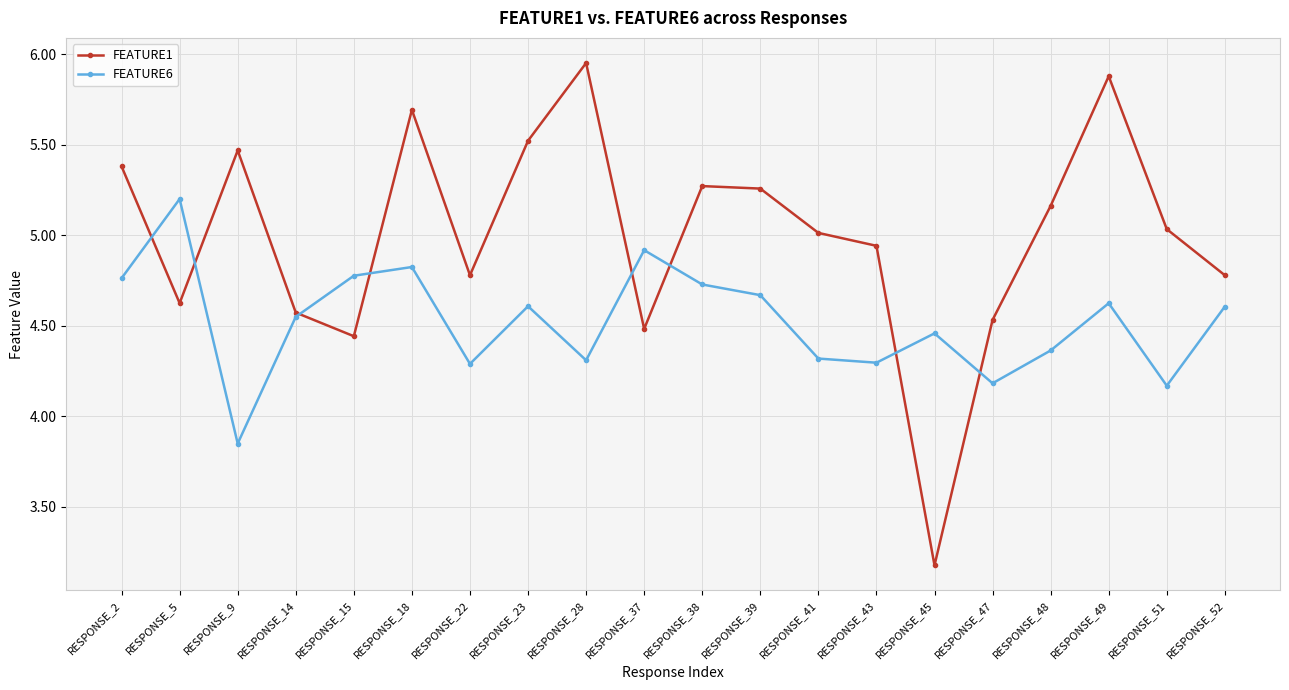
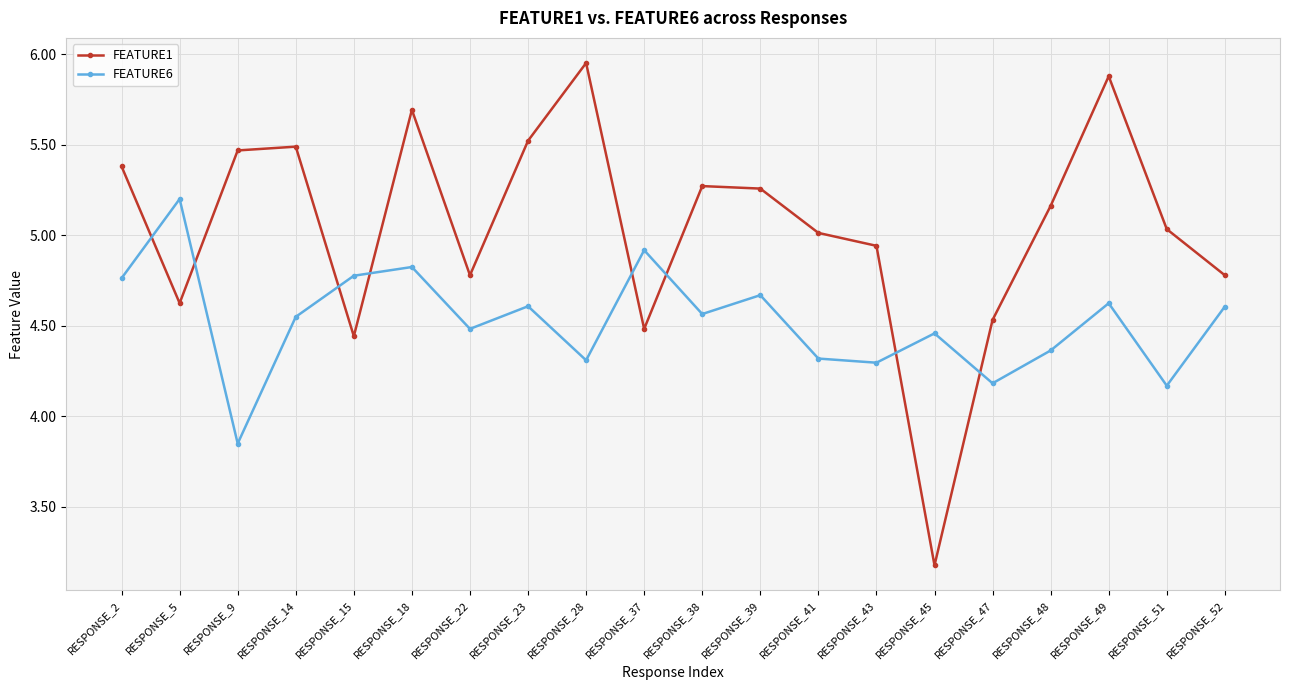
FEATURE1, RESPONSE_14: 4.57 -> 5.49
FEATURE6, RESPONSE_22: 4.29 -> 4.48
FEATURE6, RESPONSE_38: 4.73 -> 4.57
